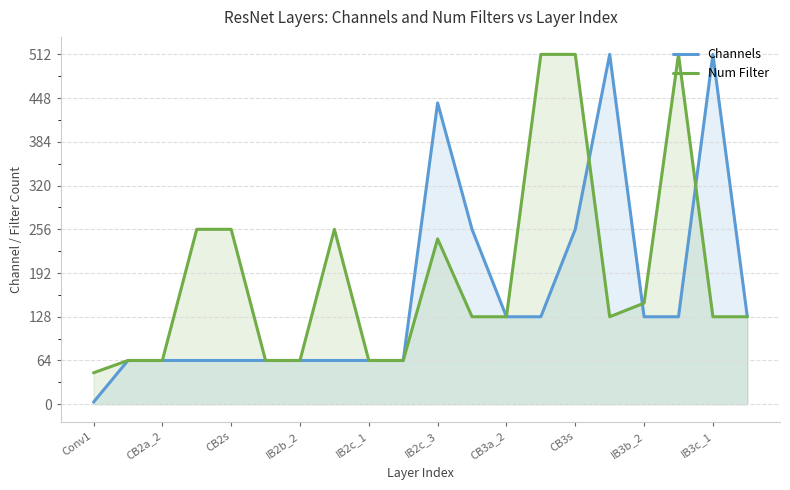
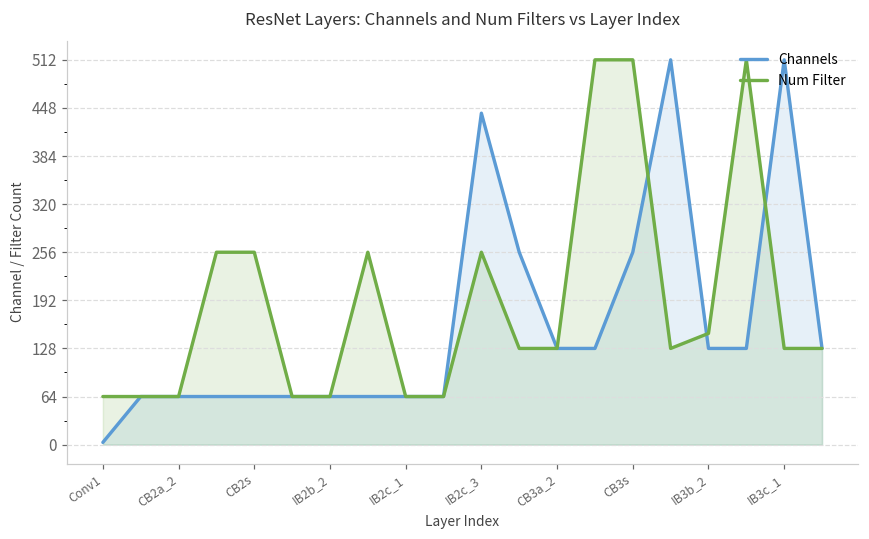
Num Filter, Conv1: 50 -> 60
Num Filter, IB2c_3: 240 -> 260
